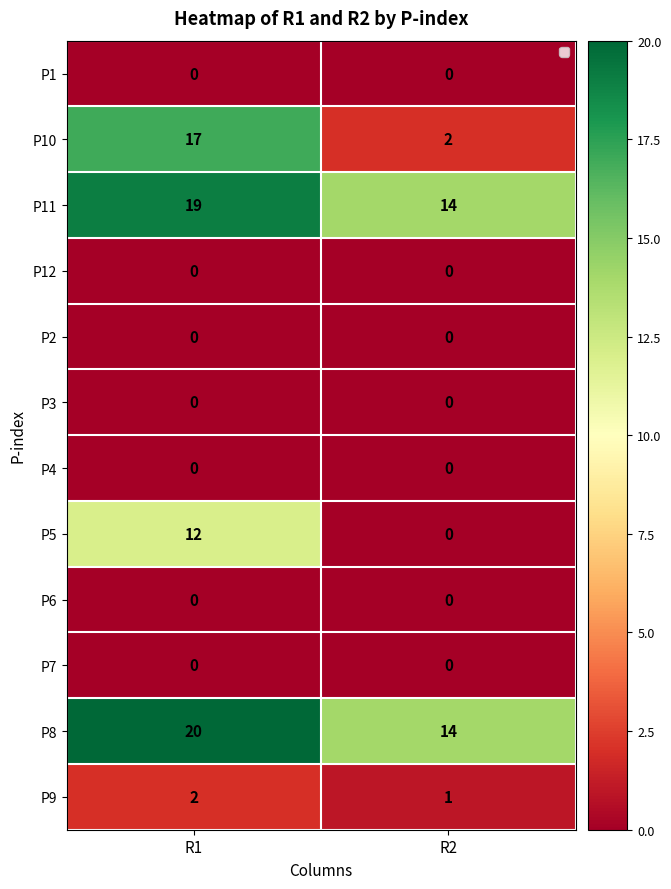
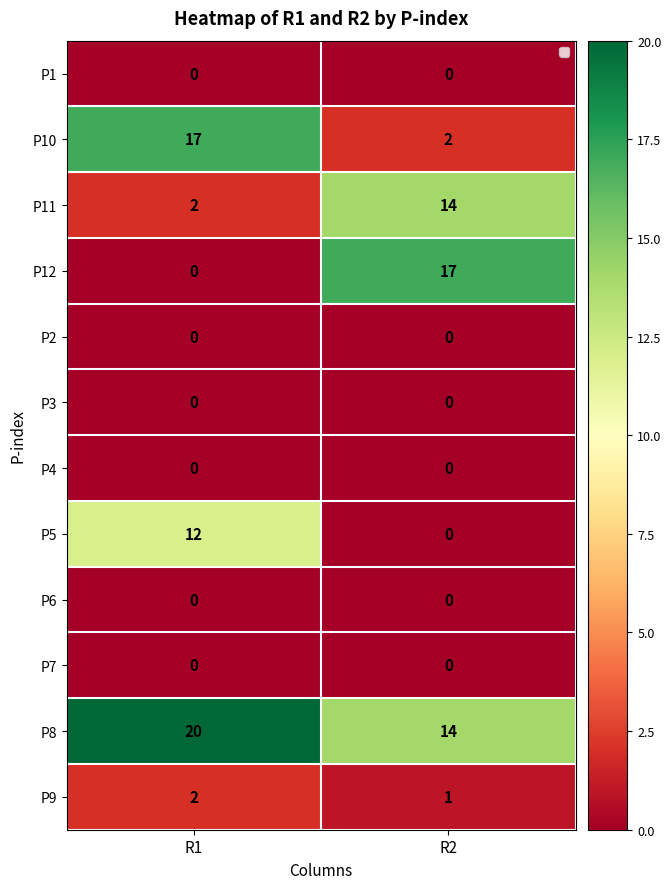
P11, R1: 19 -> 2
P12, R2: 0 -> 17
